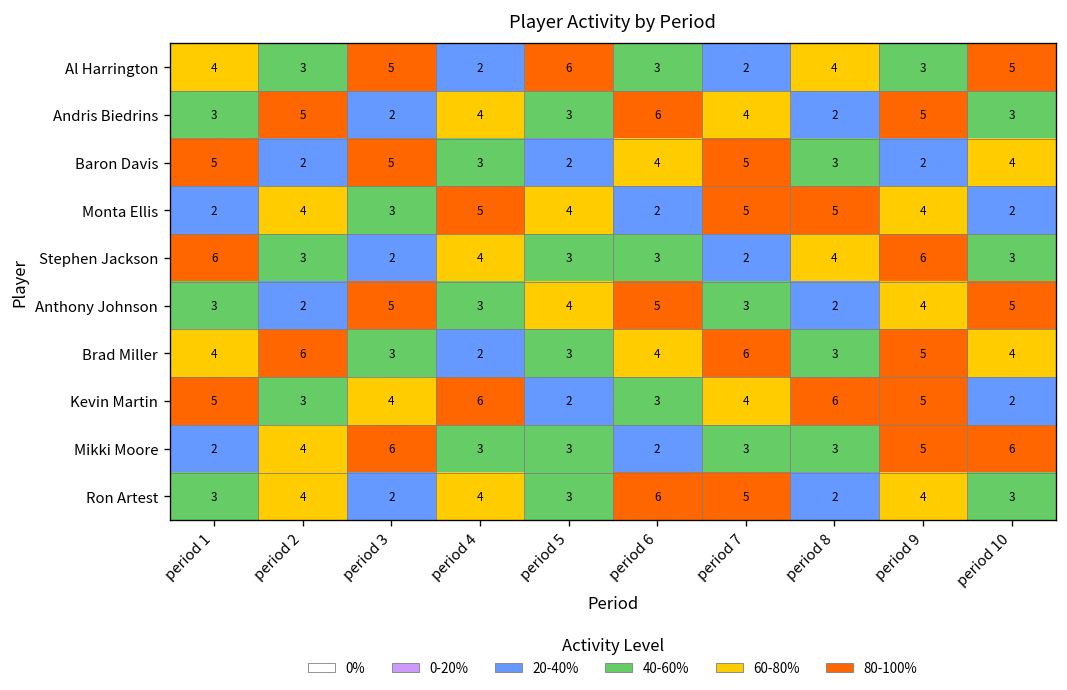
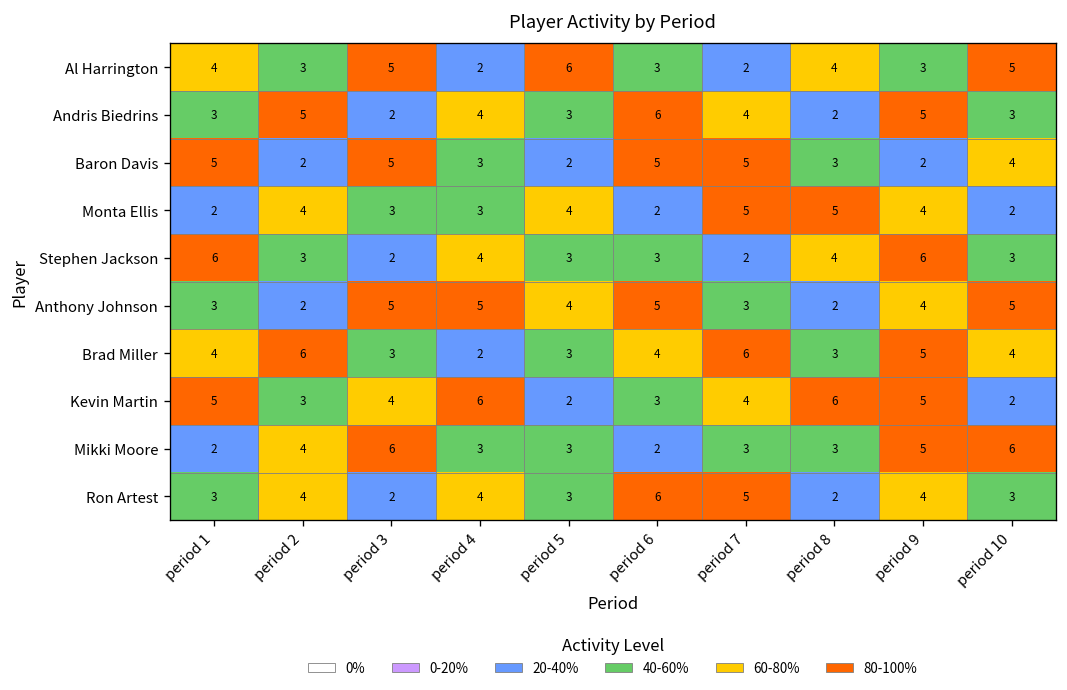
Baron Davis, period 6: 4 -> 5
Monta Ellis, period 4: 5 -> 3
Anthony Johnson, period 4: 3 -> 5
